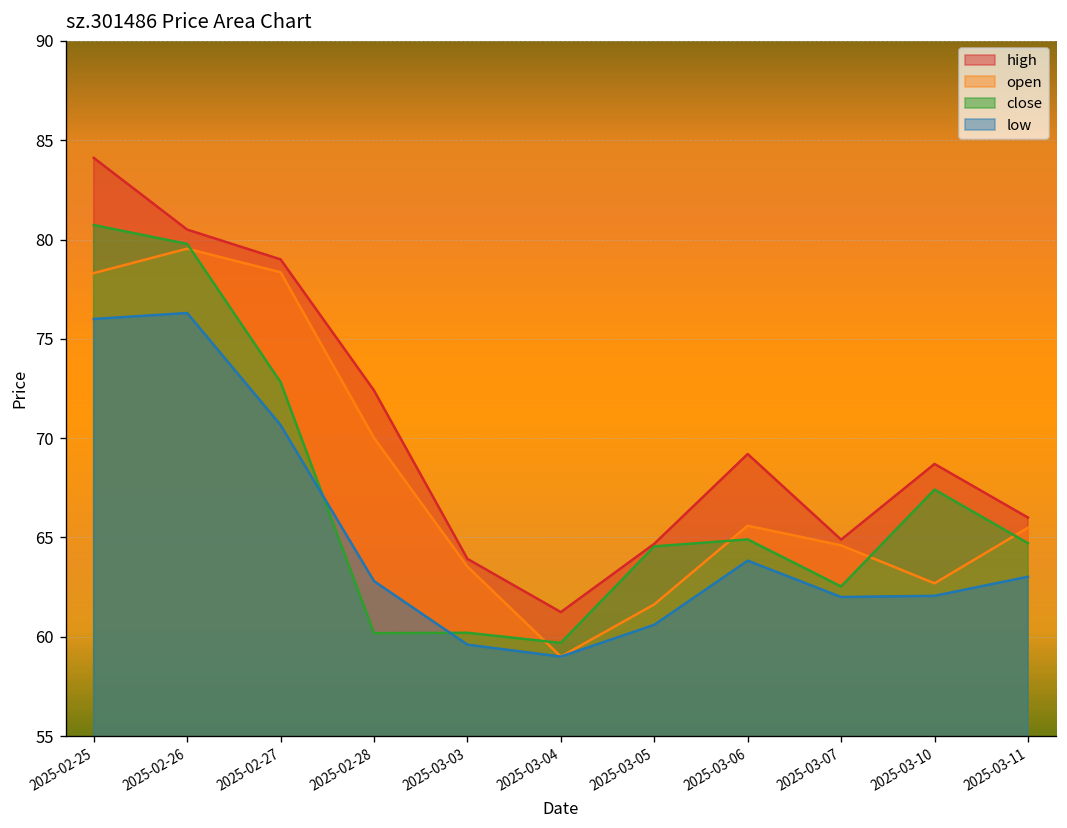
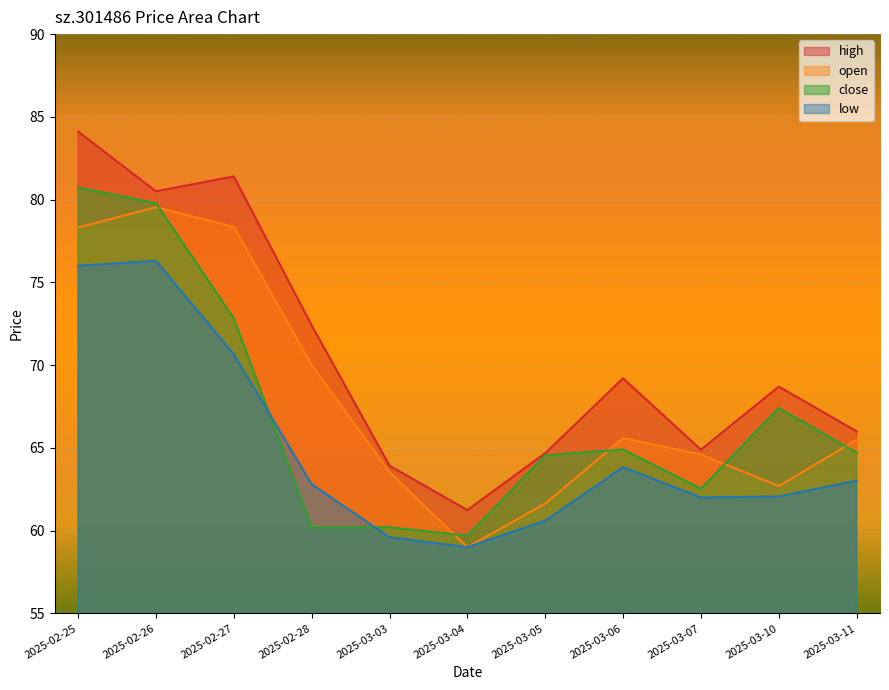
high, 2025-02-27: 79.0 -> 81.4
